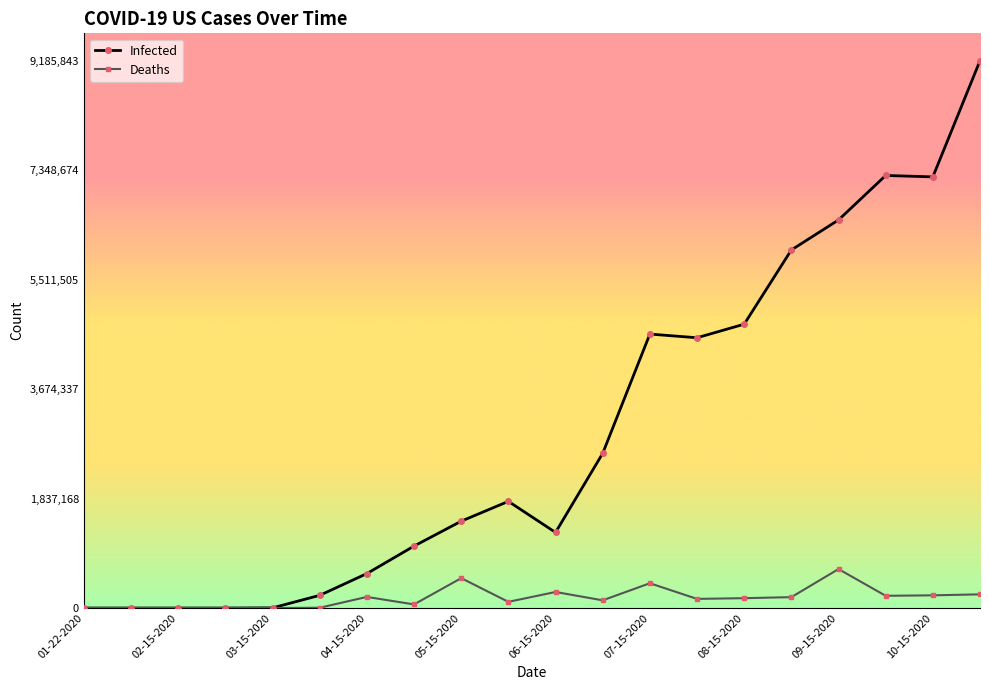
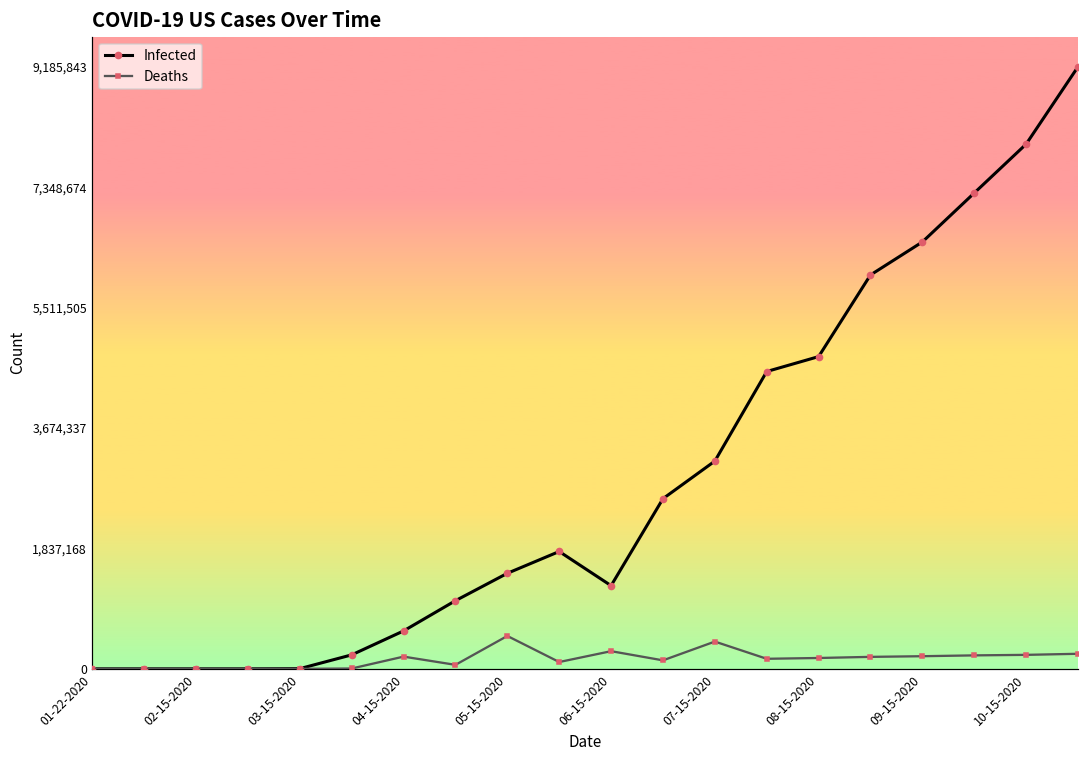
Infected, 07-15-2020: 4,600,000 -> 3,200,000
Deaths, 09-15-2020: 700,000 -> 200,000
Infected, 10-15-2020: 7,200,000 -> 8,000,000
